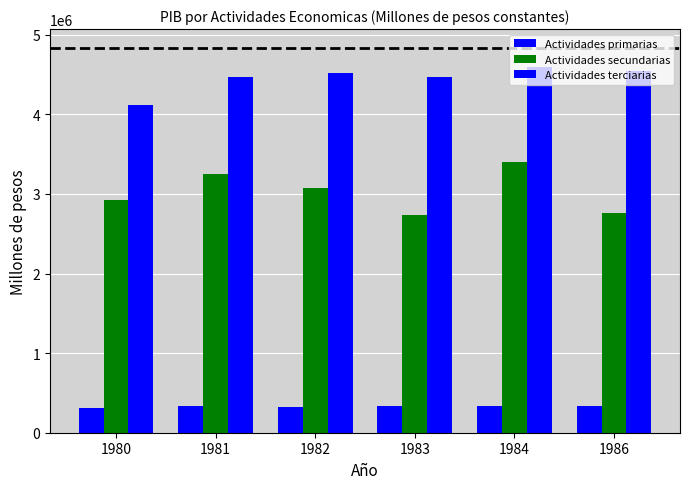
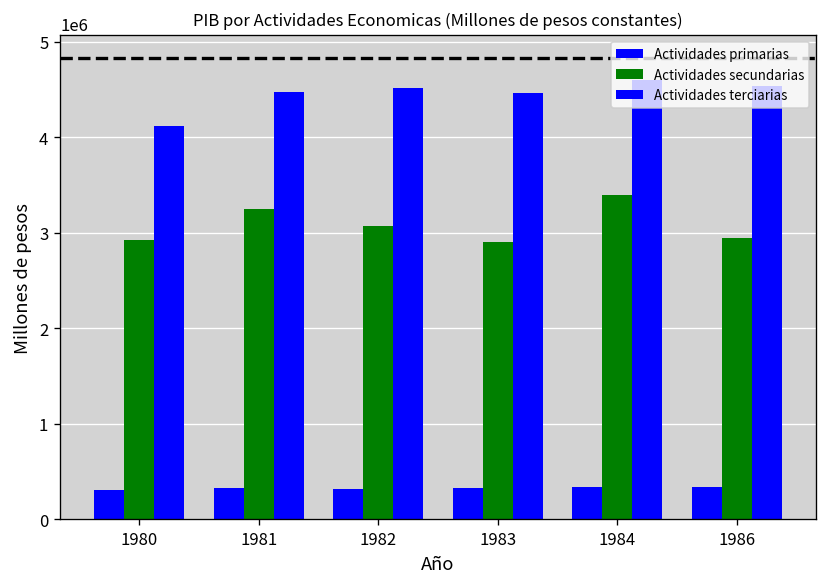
Actividades secundarias, 1983: 2700000 -> 2900000
Actividades secundarias, 1986: 2800000 -> 2900000
